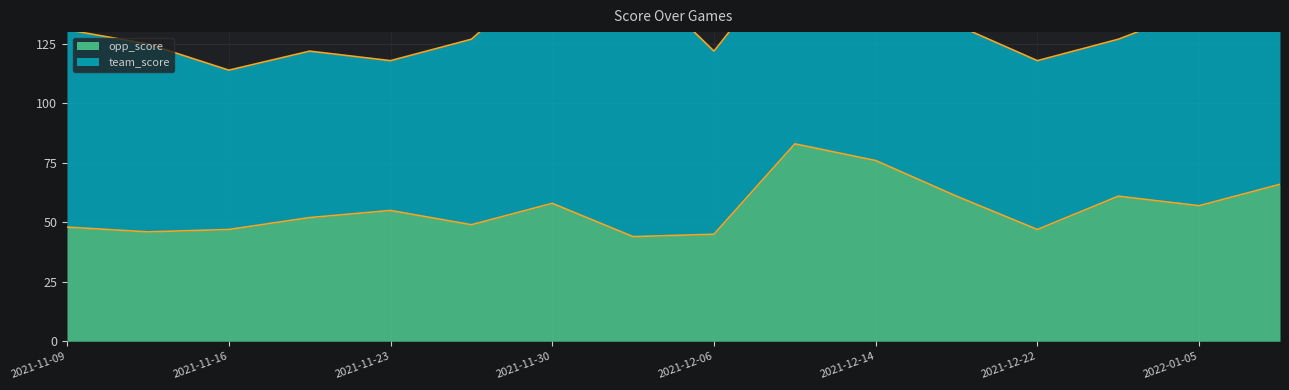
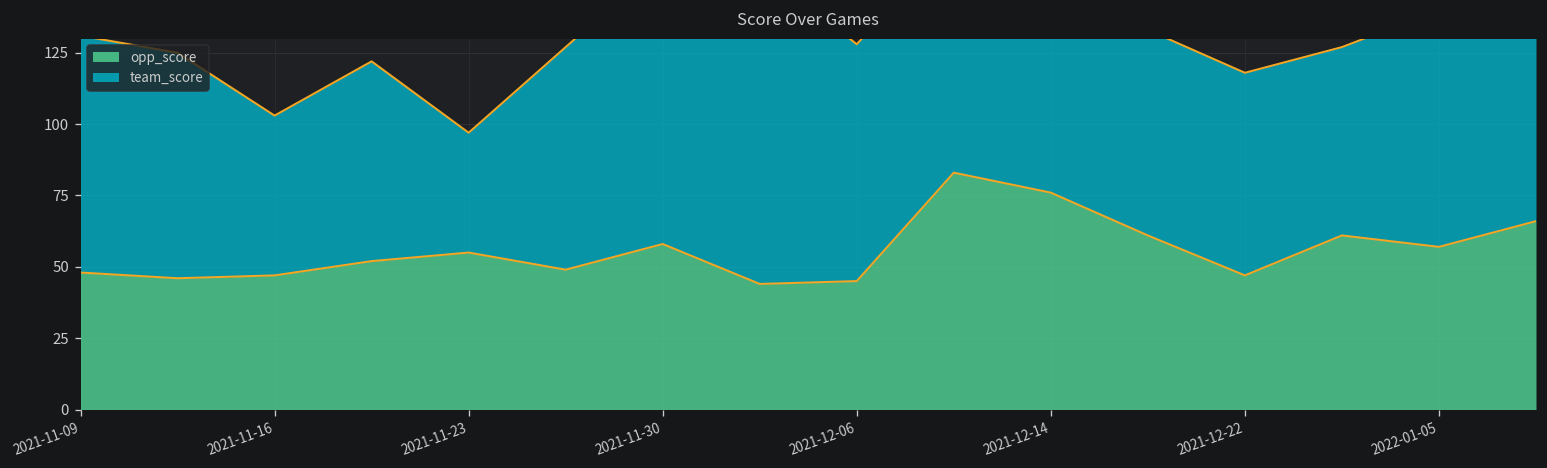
team_score, 2021-11-16: 67 -> 56
team_score, 2021-11-23: 63 -> 42
team_score, 2021-12-06: 77 -> 83
